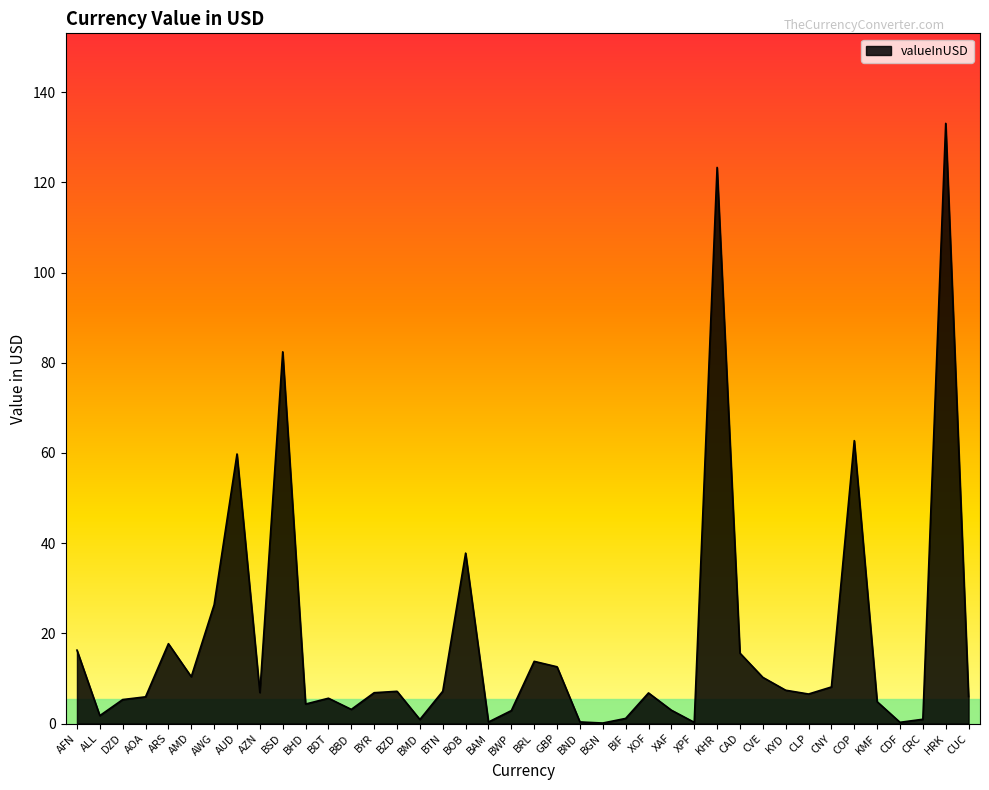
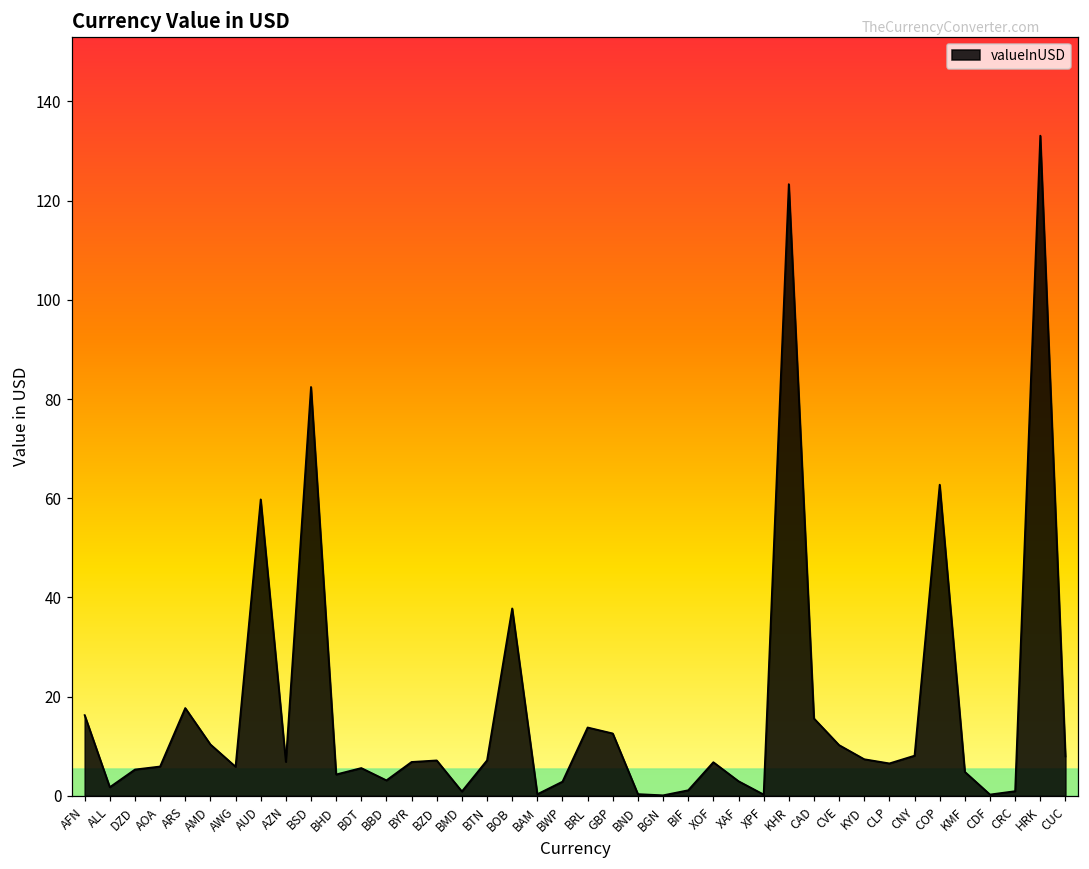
AWG: 26 -> 6
CUC: 6 -> 8
